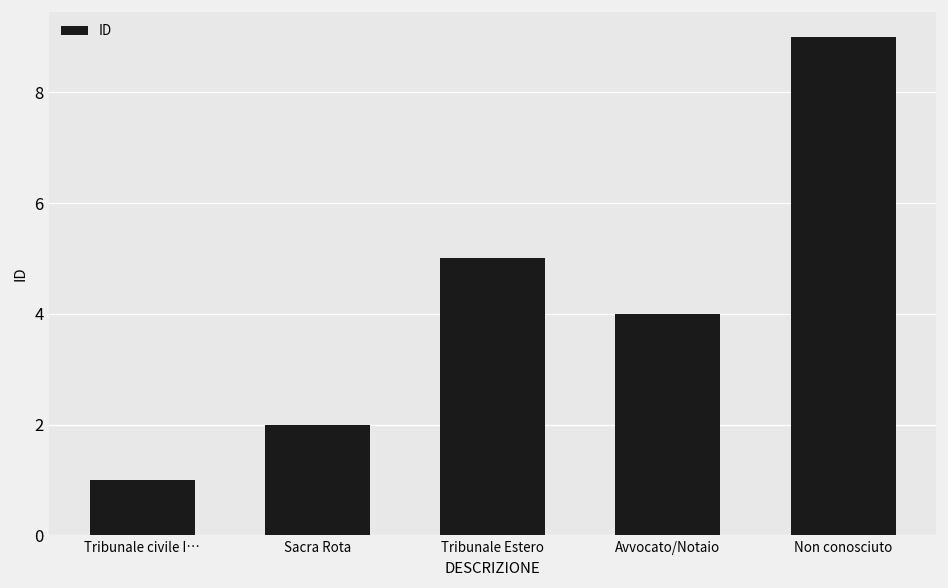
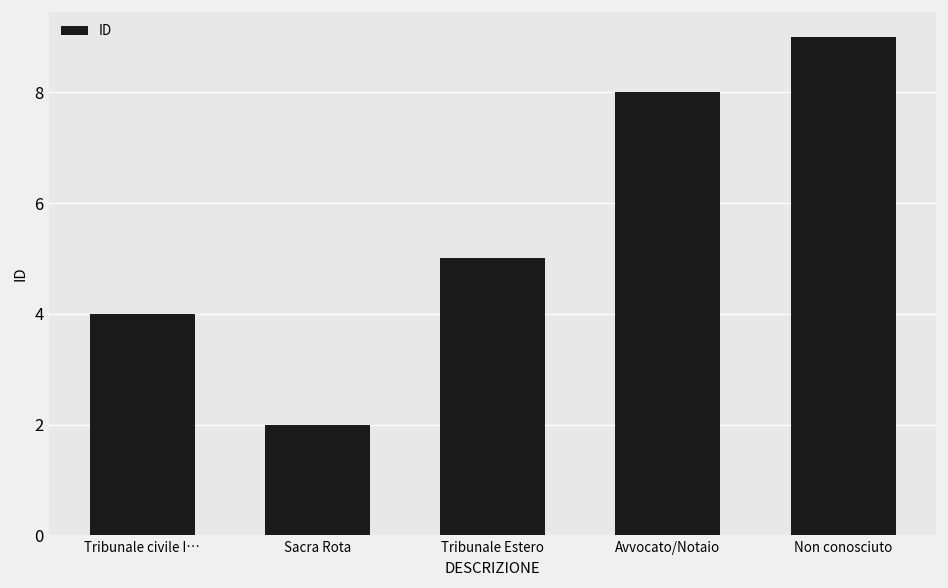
Tribunale civile I…: 1 -> 4
Avvocato/Notaio: 4 -> 8
